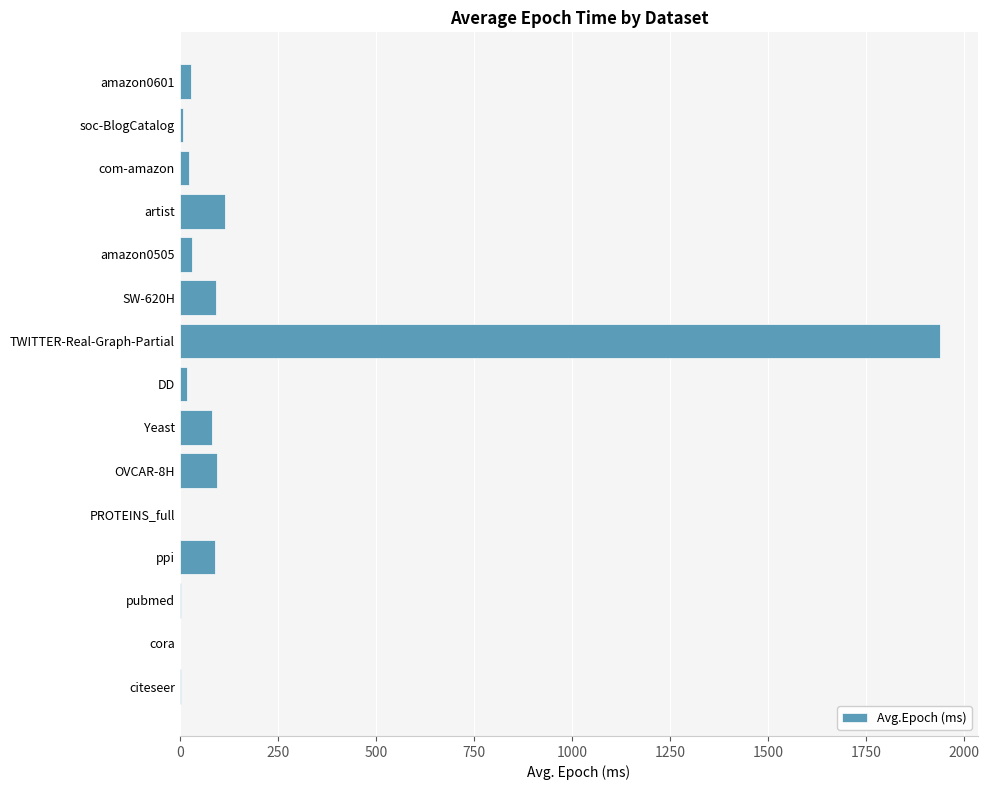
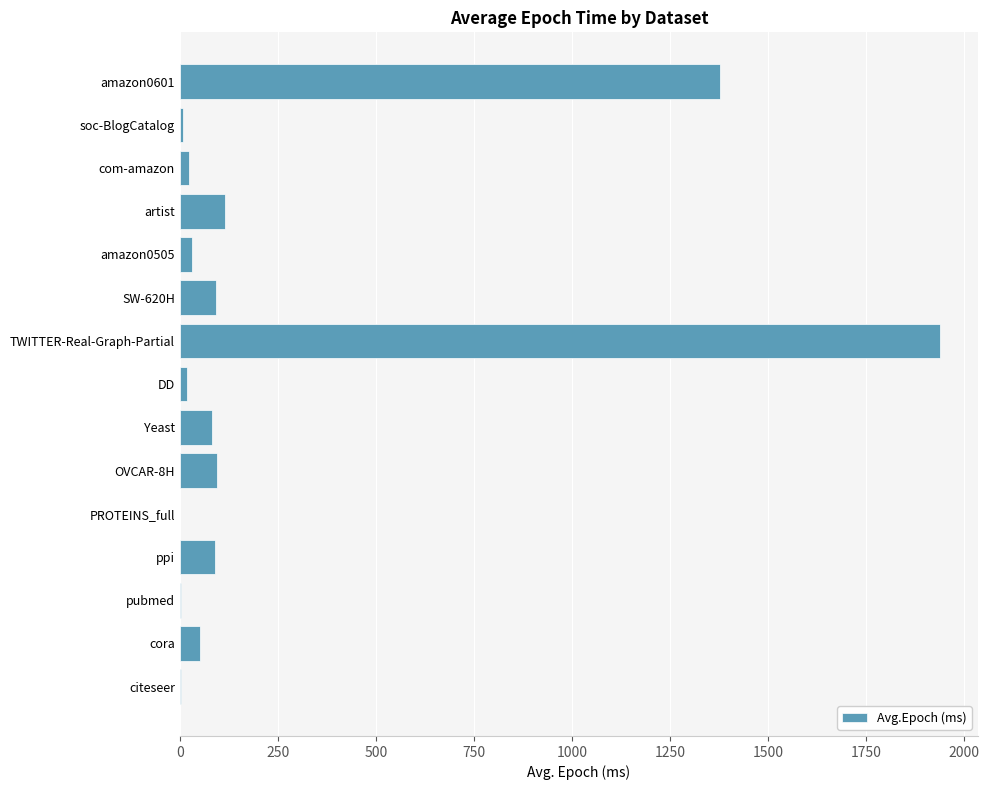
amazon0601: 30 -> 1380
cora: 0 -> 50
